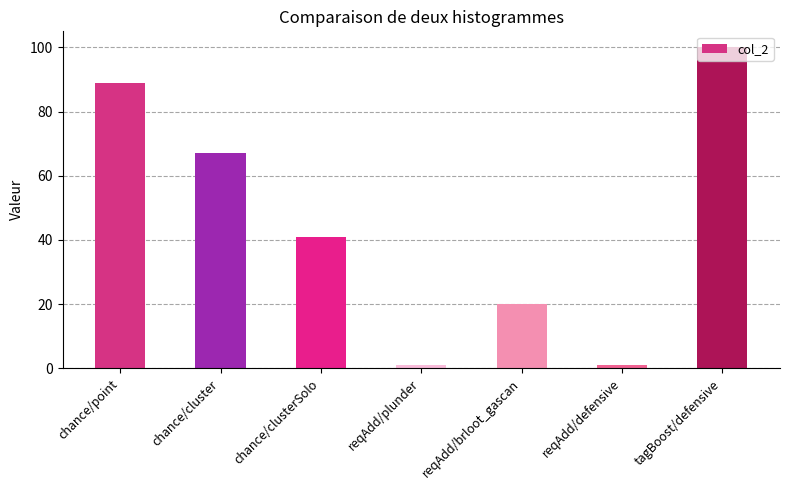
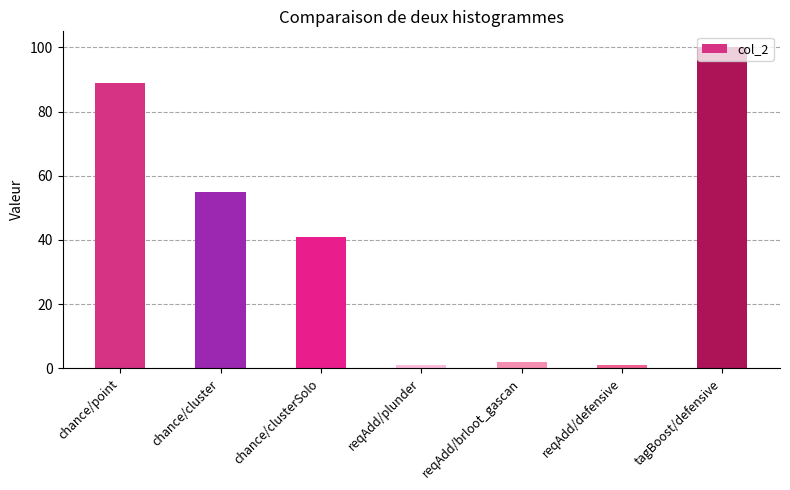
chance/cluster: 67 -> 55
reqAdd/brloot_gascan: 20 -> 2
